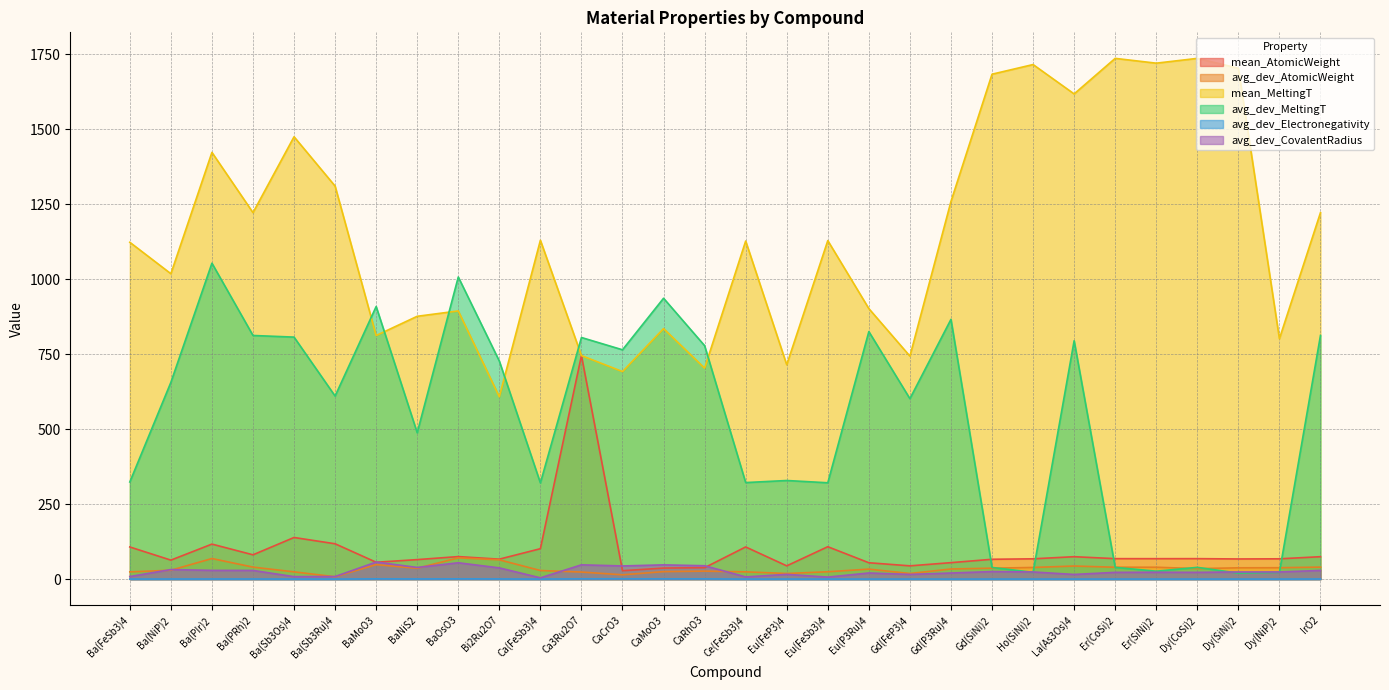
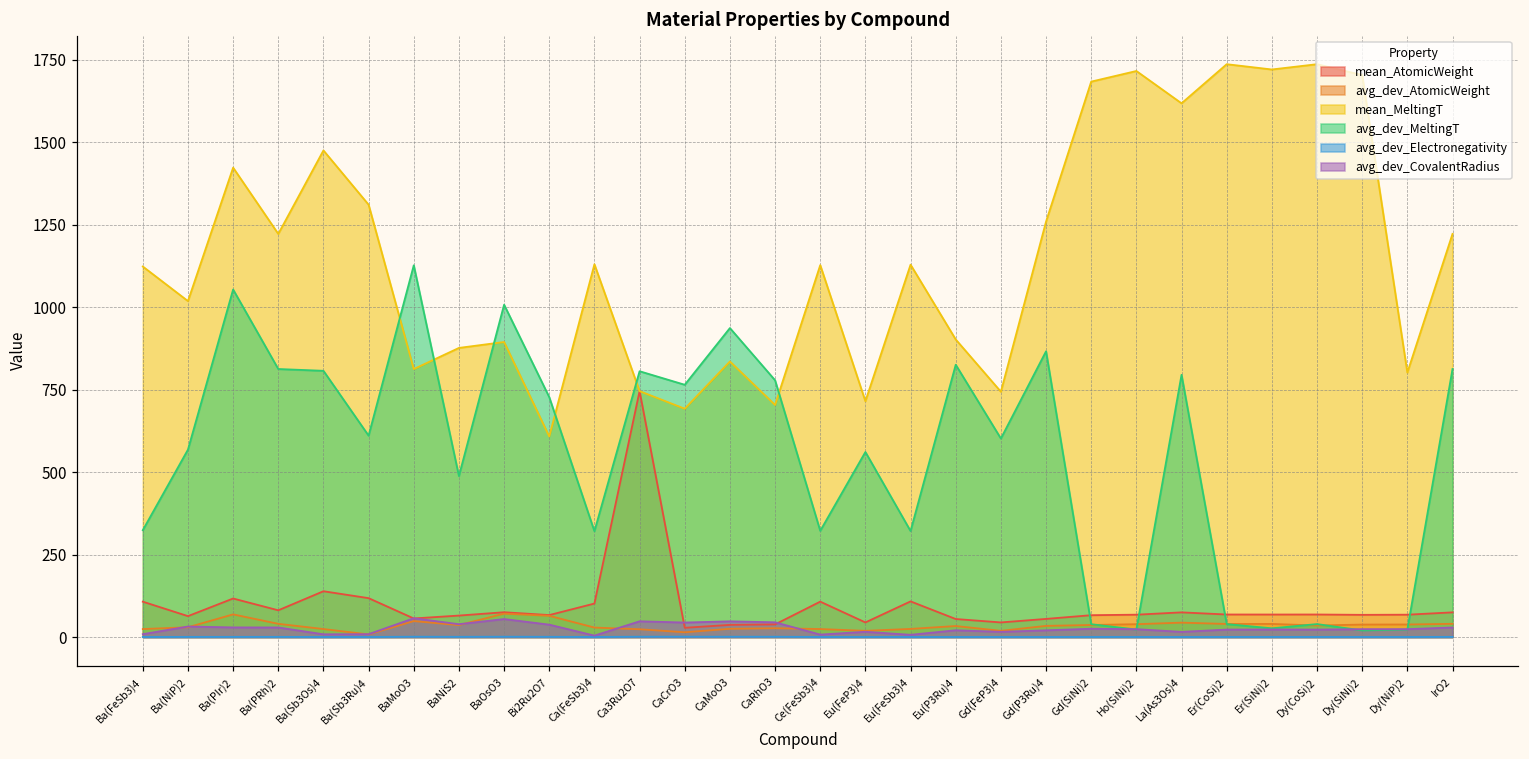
avg_dev_MeltingT, Ba(NiP)2: 660 -> 570
avg_dev_MeltingT, BaMoO3: 910 -> 1130
avg_dev_MeltingT, Eu(FeP3)4: 330 -> 560
